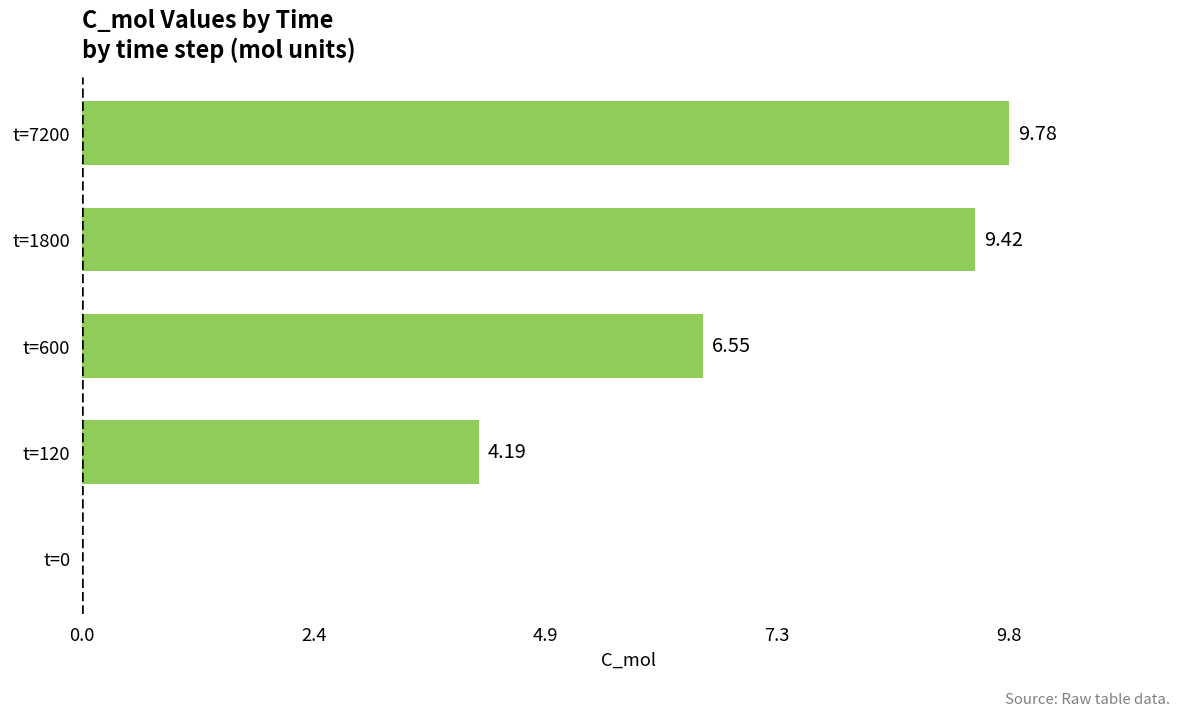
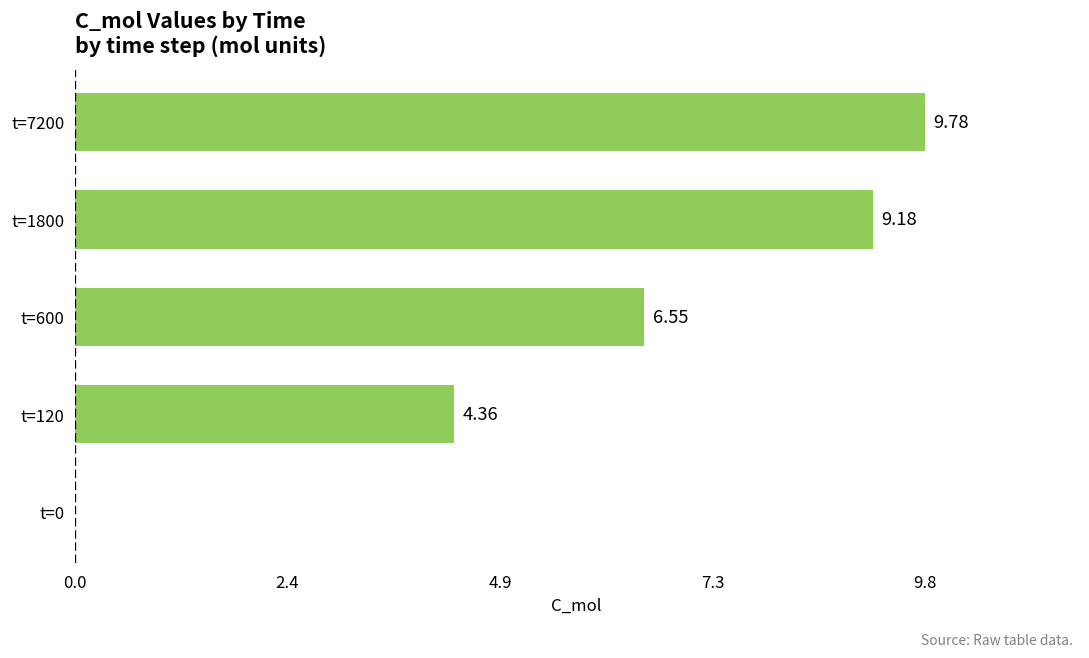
t=1800: 9.42 -> 9.18
t=120: 4.19 -> 4.36
